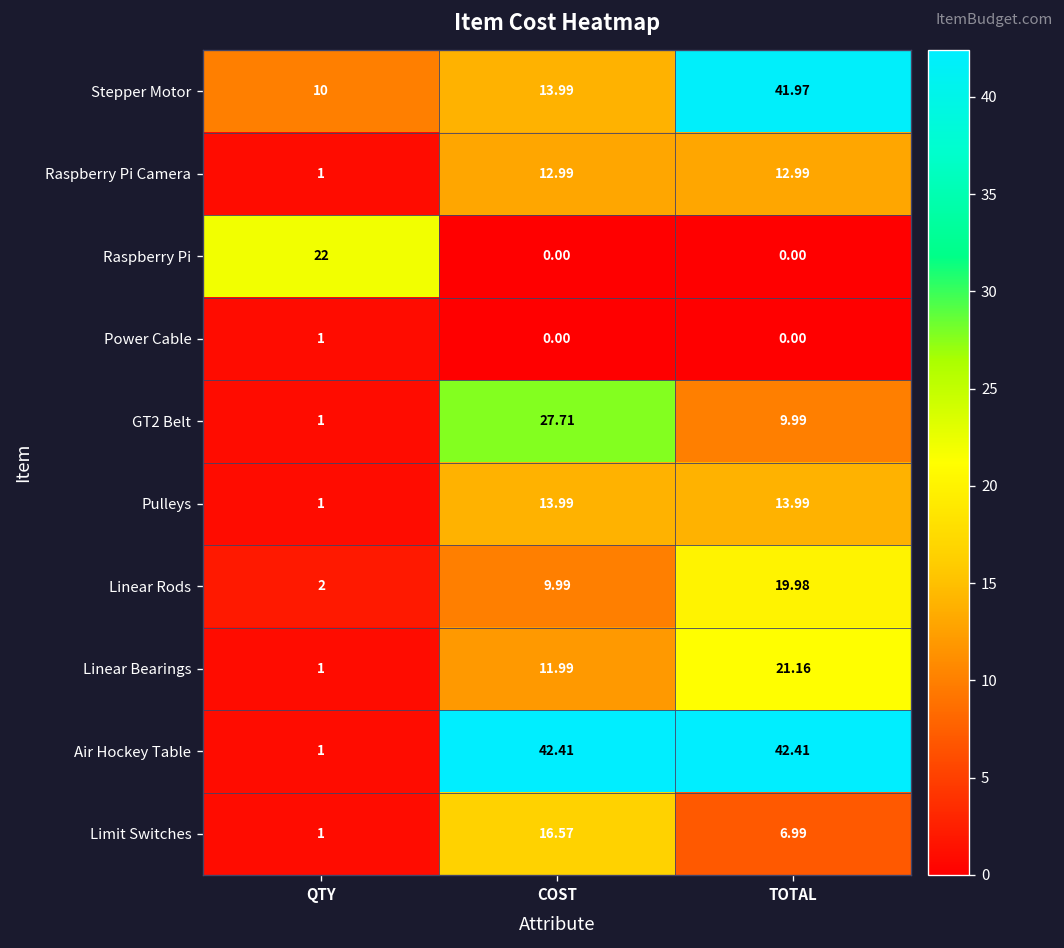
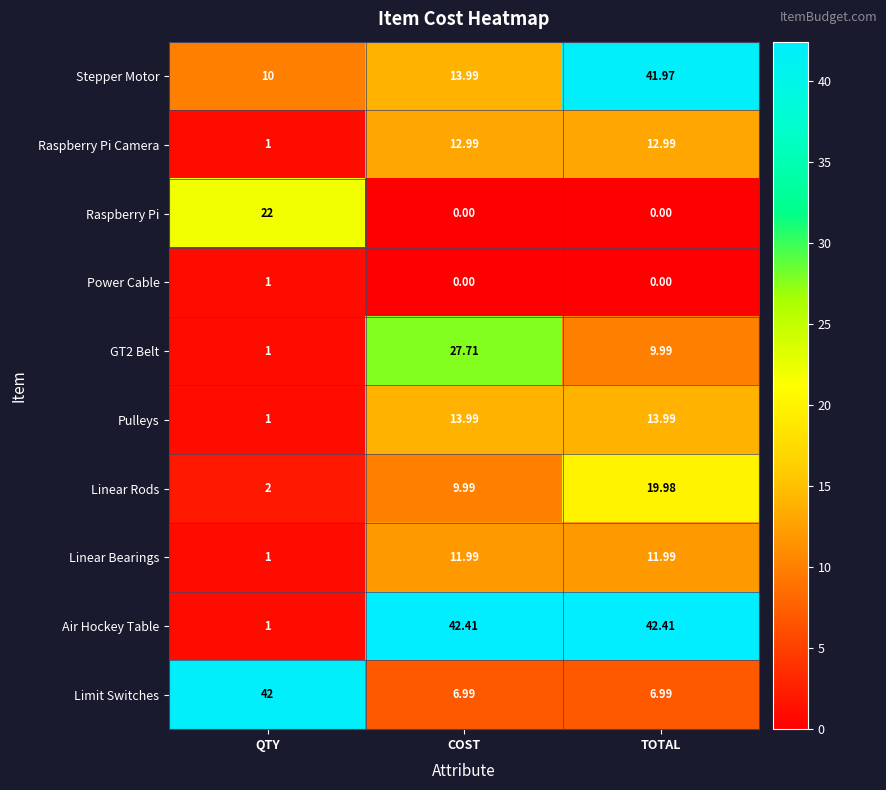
Linear Bearings, TOTAL: 21.16 -> 11.99
Limit Switches, QTY: 1 -> 42
Limit Switches, COST: 16.57 -> 6.99
